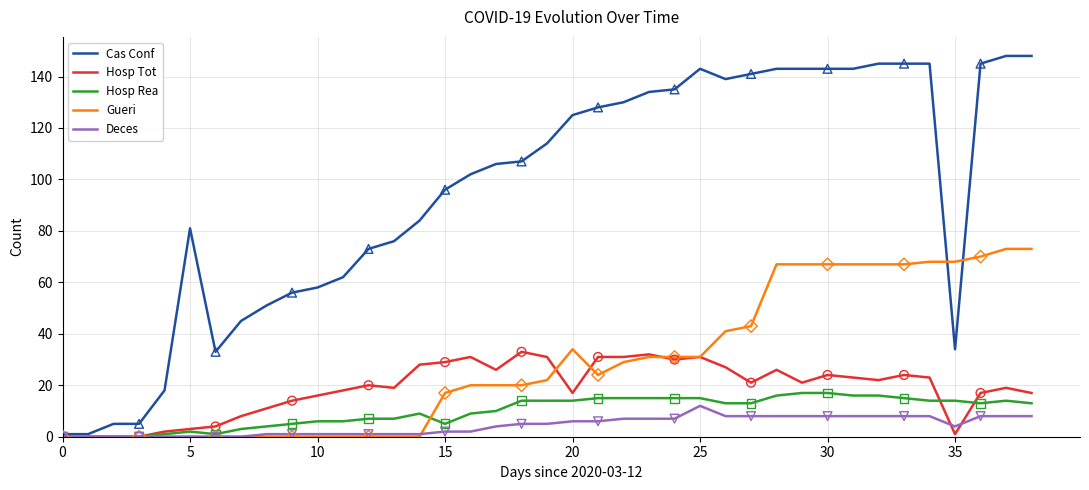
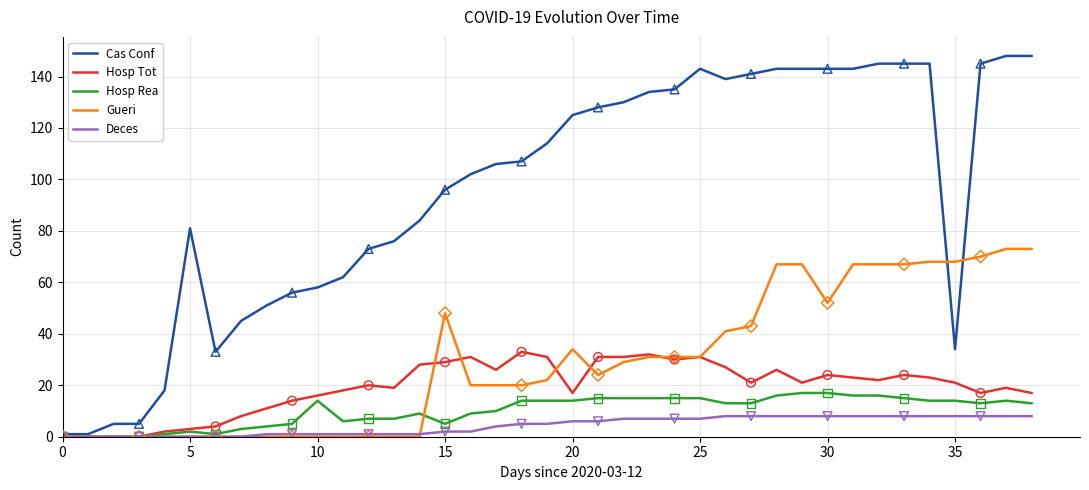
Hosp Rea, 10: 6 -> 14
Gueri, 15: 17 -> 48
Deces, 25: 12 -> 7
Gueri, 30: 67 -> 52
Hosp Tot, 35: 1 -> 21
Deces, 35: 4 -> 8
